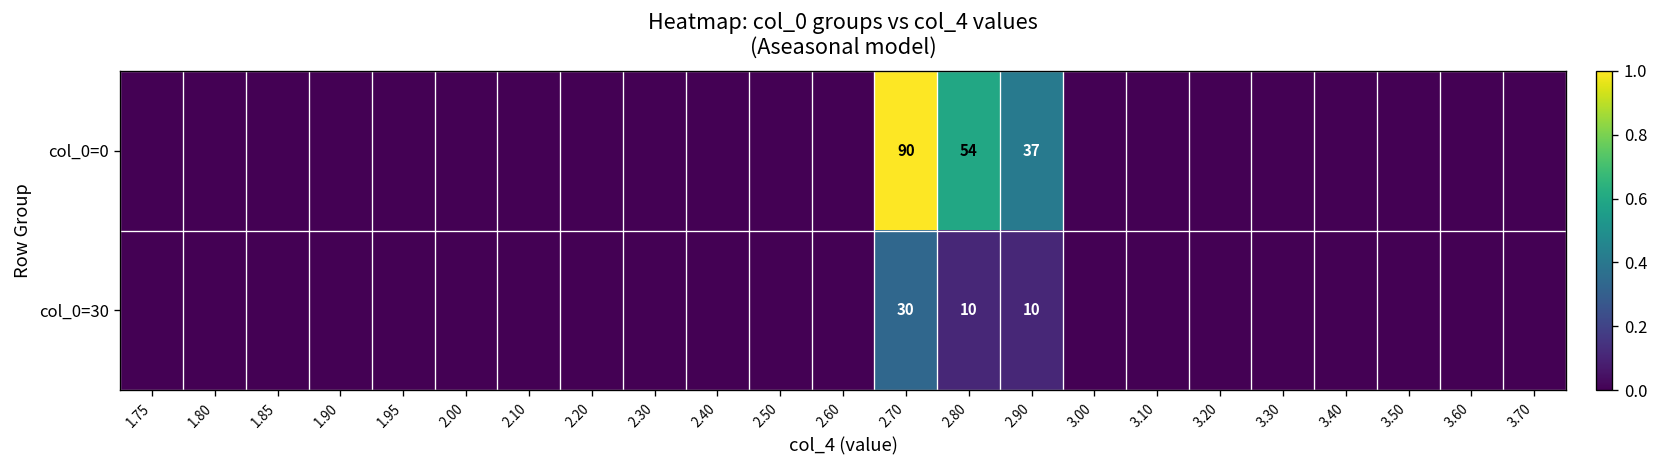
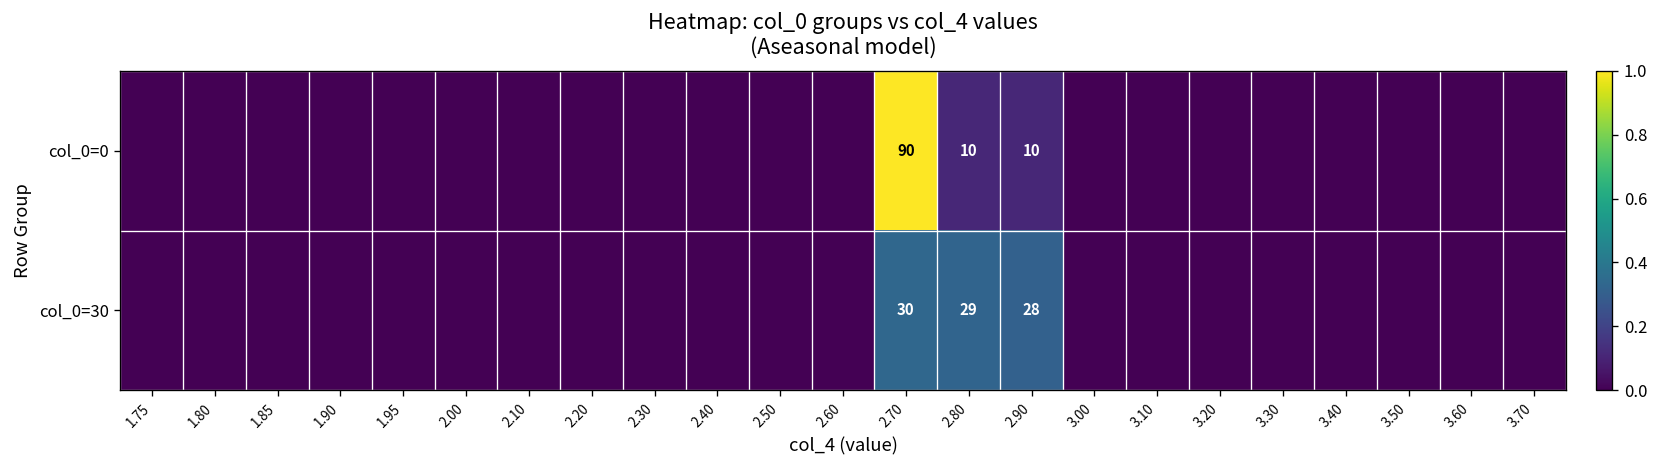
col_0=0, 2.80: 54 -> 10
col_0=0, 2.90: 37 -> 10
col_0=30, 2.80: 10 -> 29
col_0=30, 2.90: 10 -> 28
